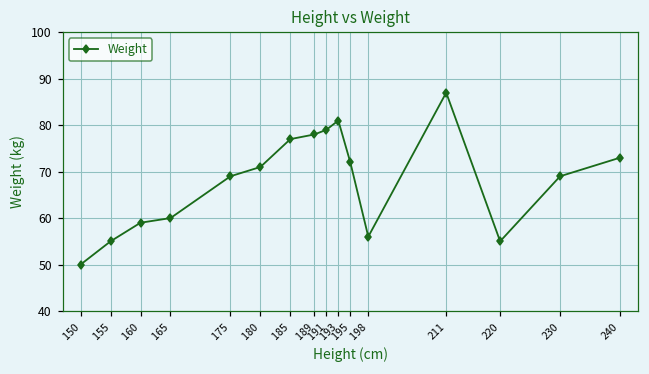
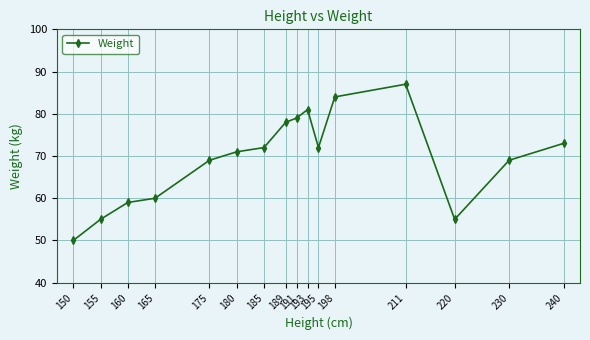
185: 77 -> 72
198: 56 -> 84
